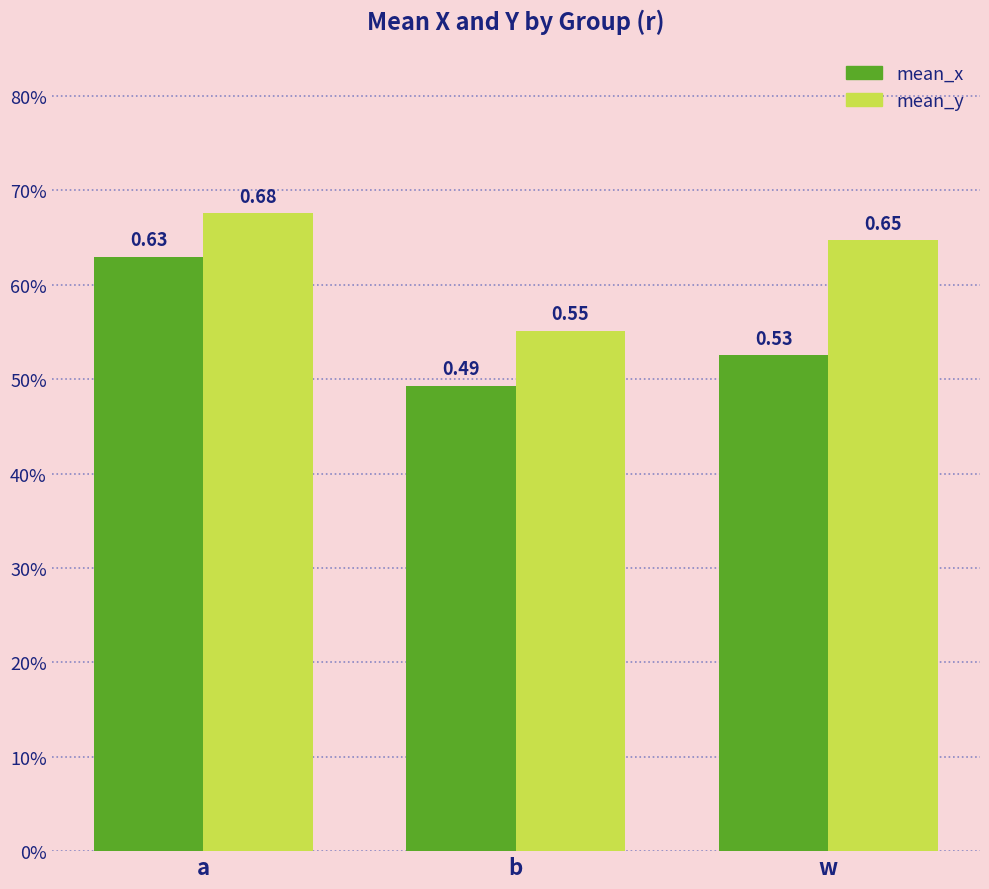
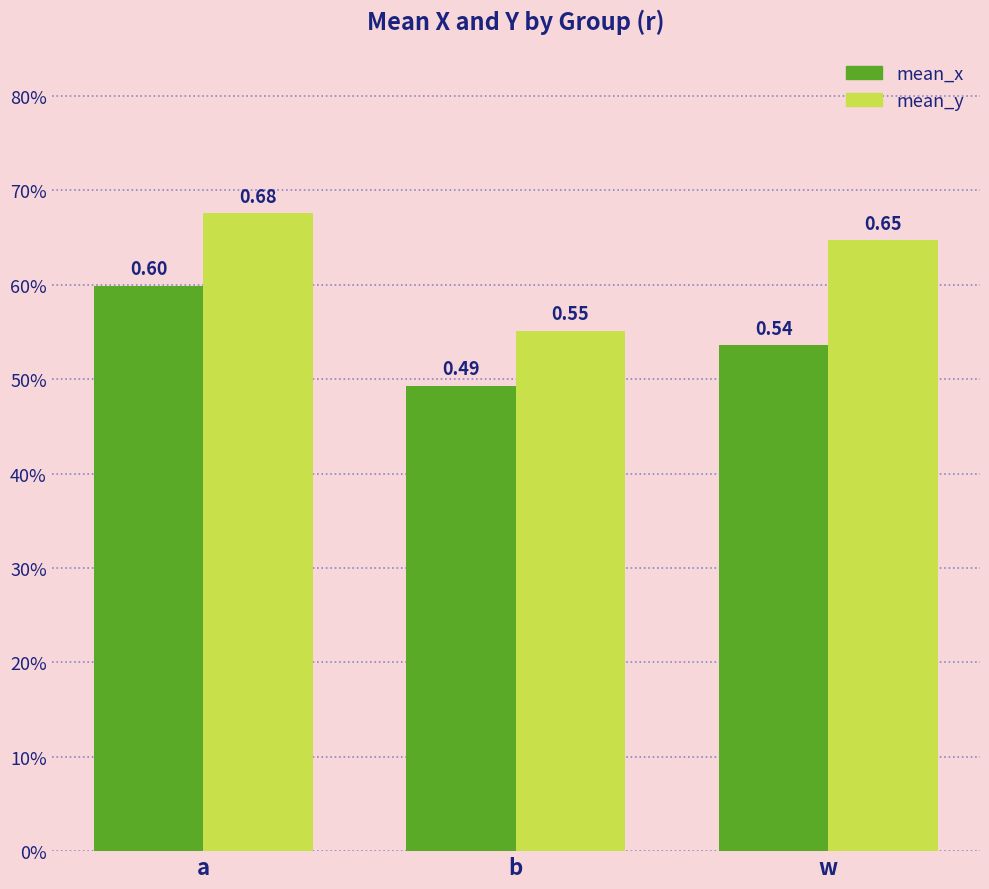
mean_x, a: 0.63 -> 0.60
mean_x, w: 0.53 -> 0.54
